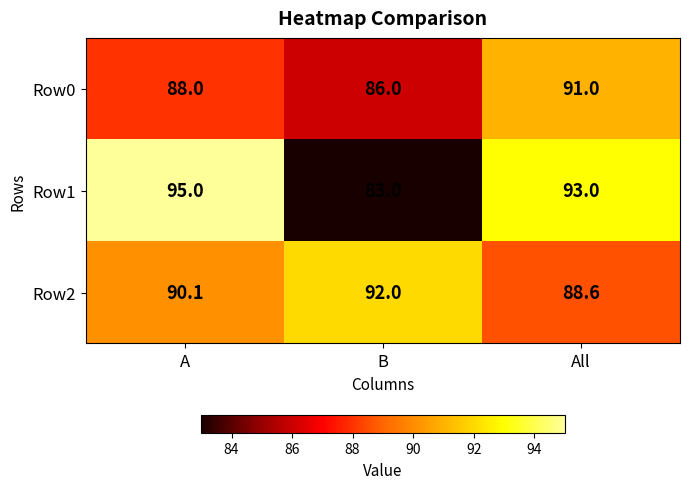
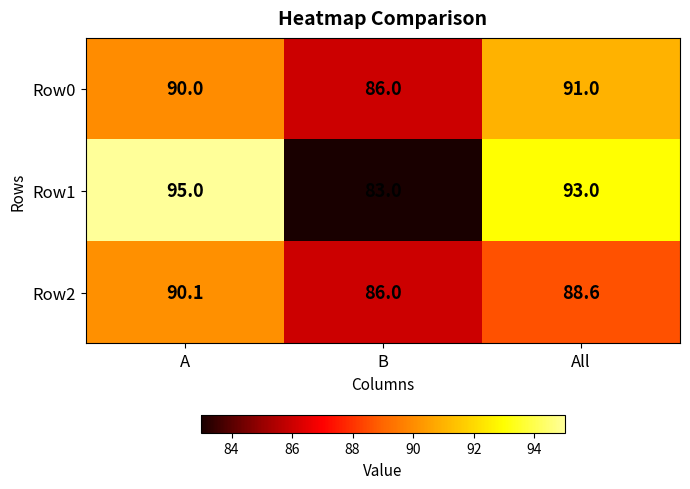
Row0, A: 88.0 -> 90.0
Row2, B: 92.0 -> 86.0
